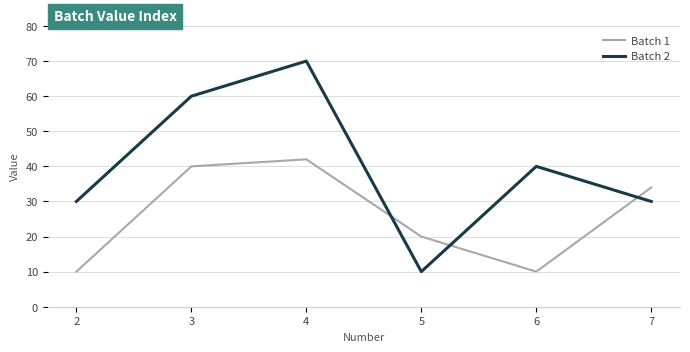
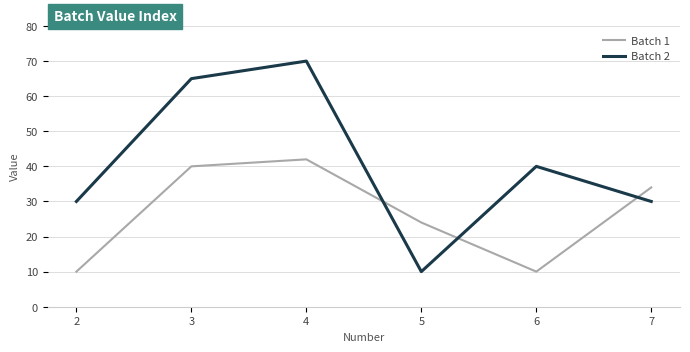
Batch 2, 3: 60 -> 65
Batch 1, 5: 20 -> 24
